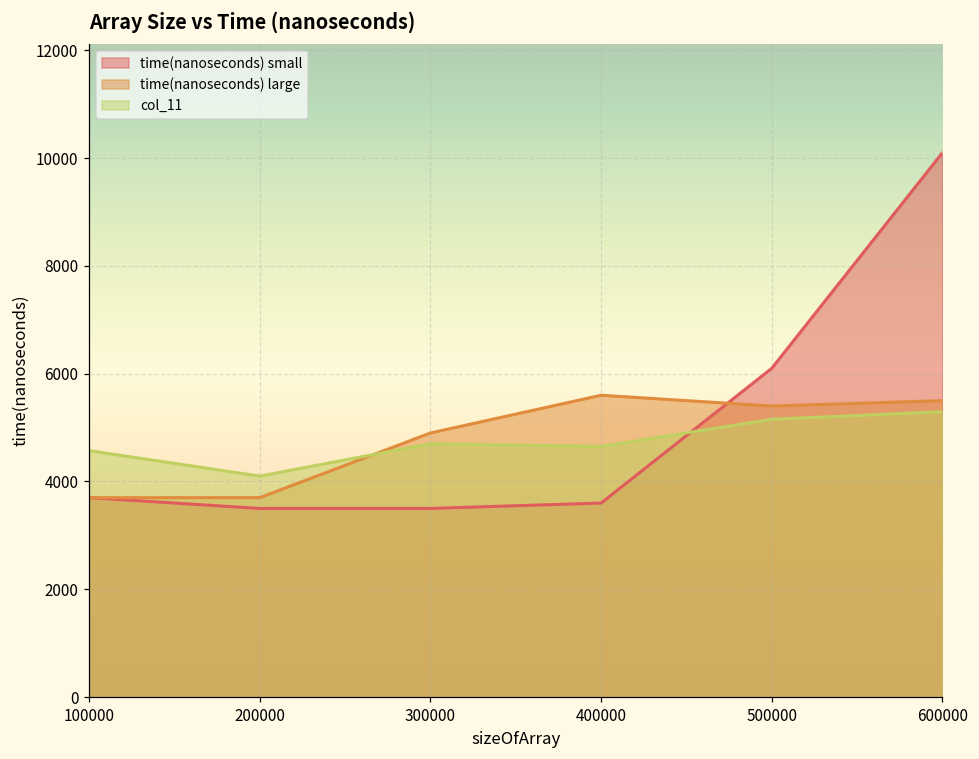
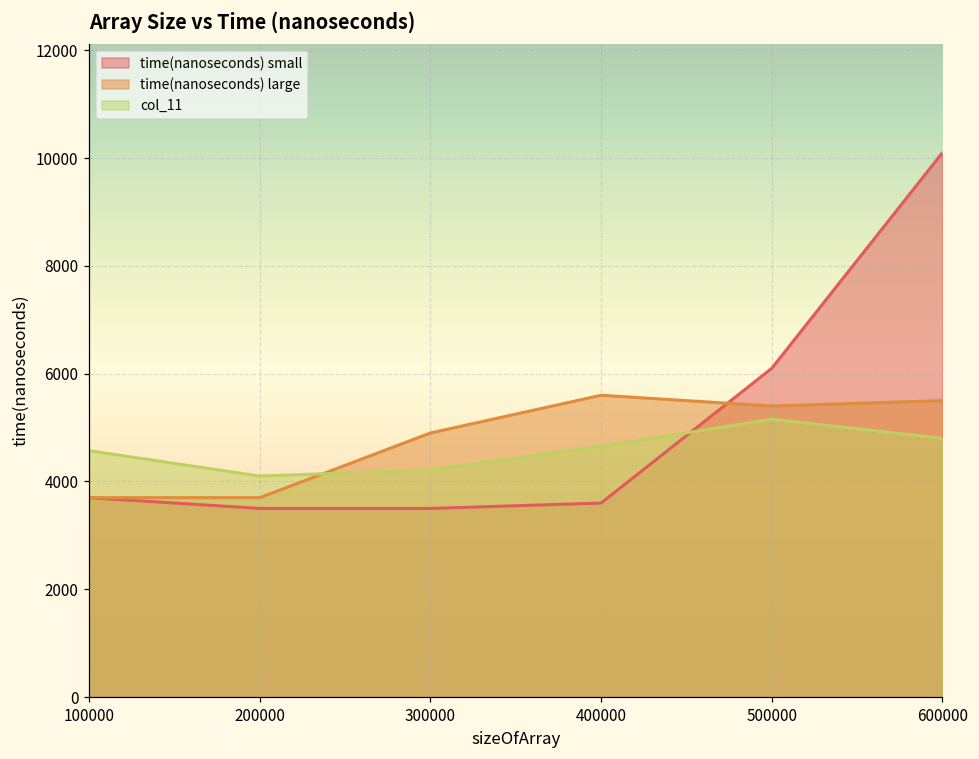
col_11, 300000: 4700 -> 4200
col_11, 600000: 5300 -> 4800
